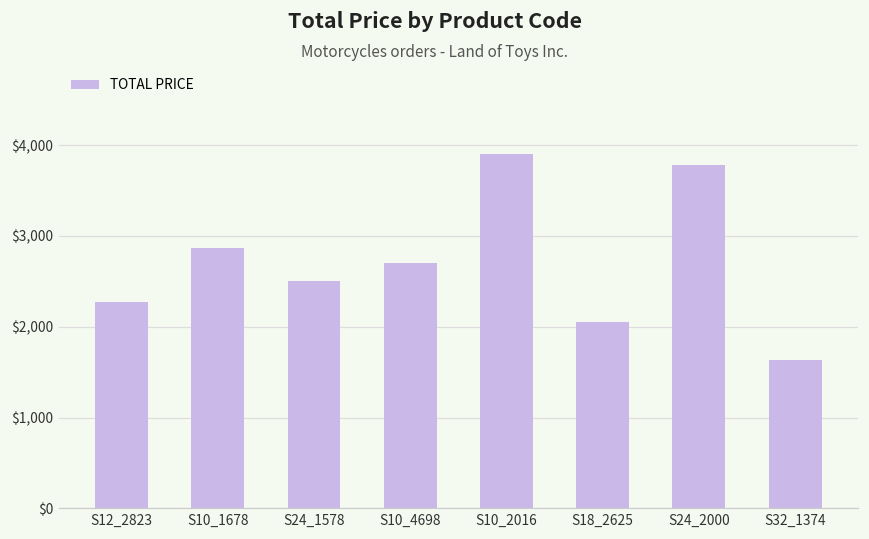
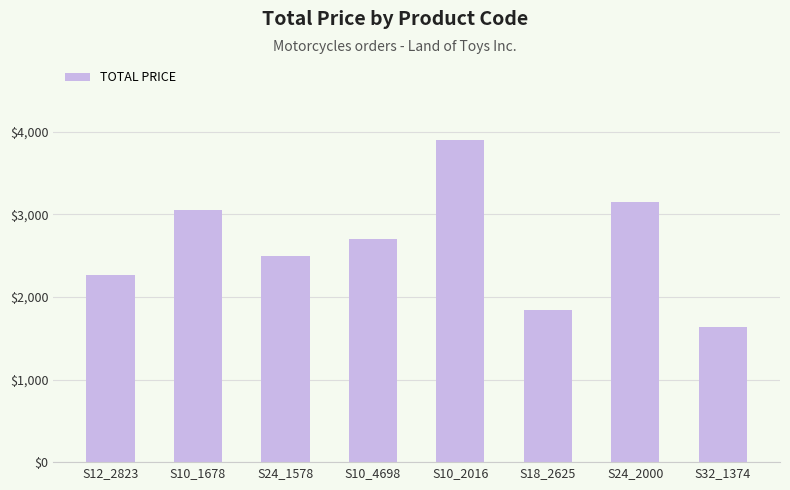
S10_1678: $2,900 -> $3,100
S18_2625: $2,100 -> $1,800
S24_2000: $3,800 -> $3,200
